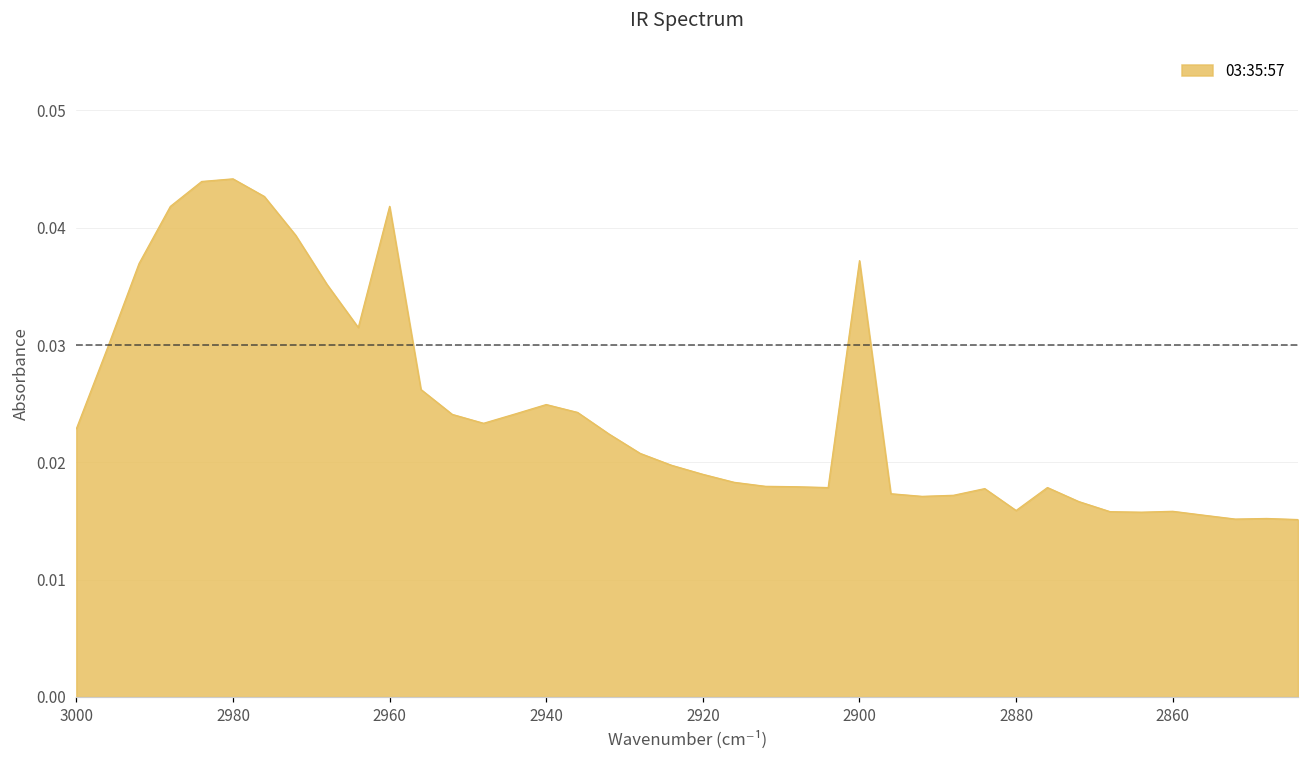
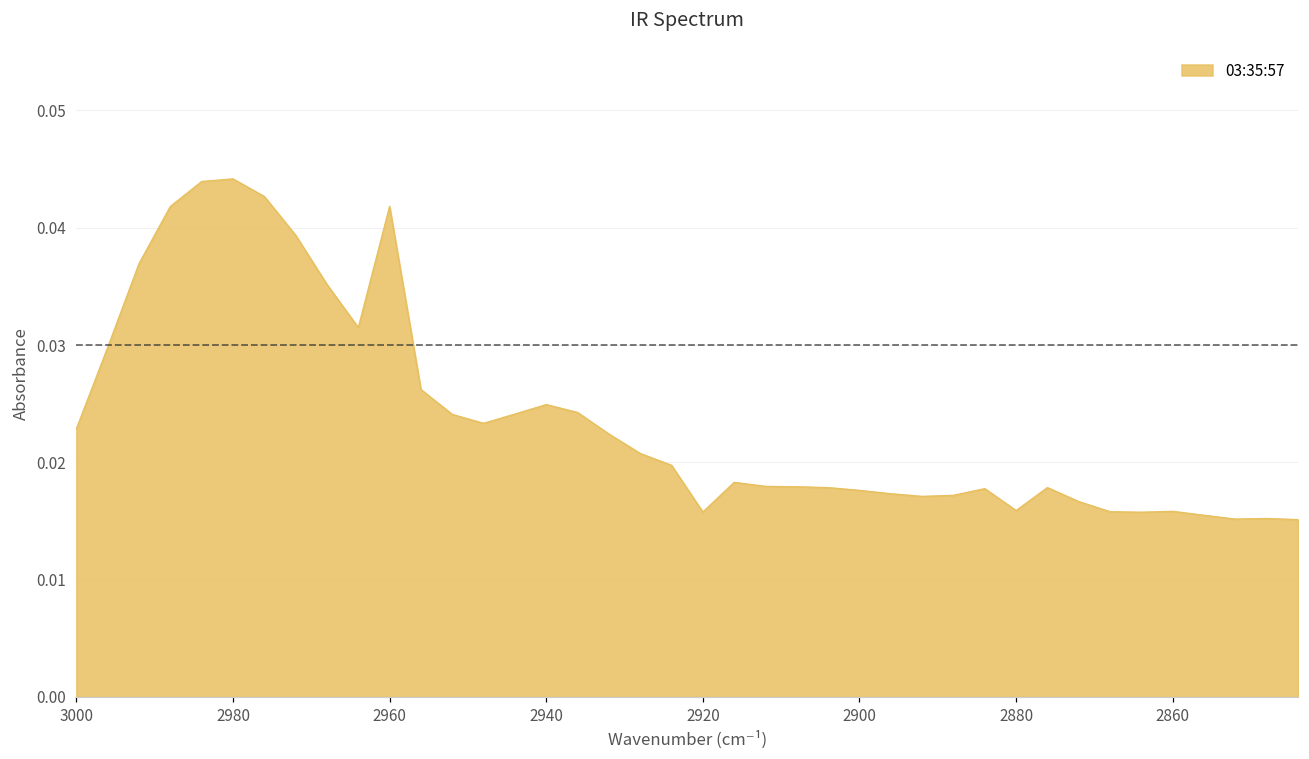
2920: 0.0190 -> 0.0158
2900: 0.0372 -> 0.0176
